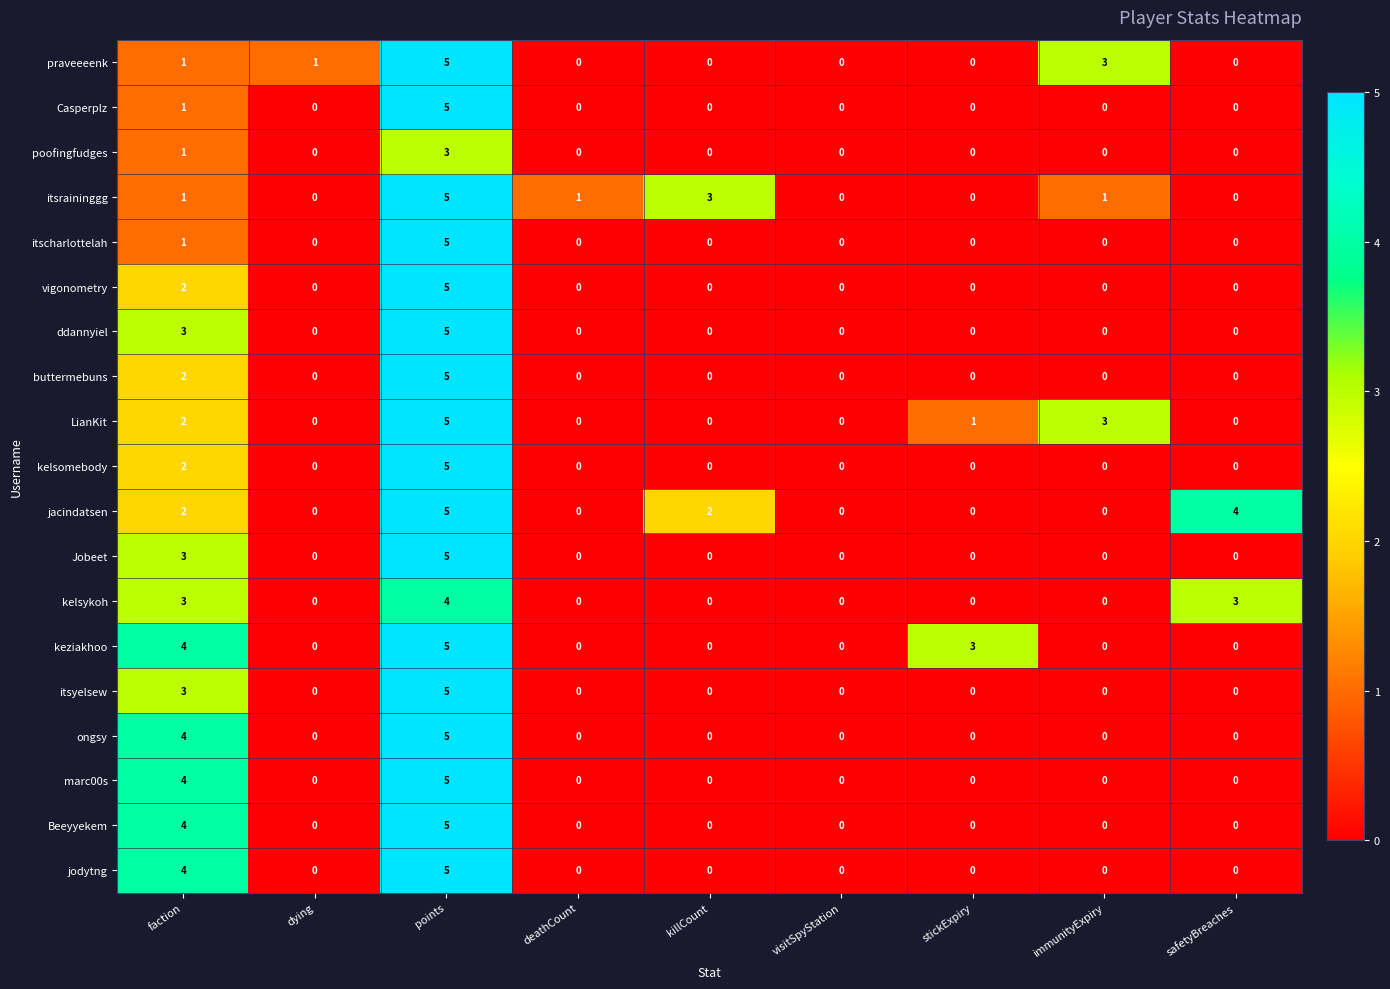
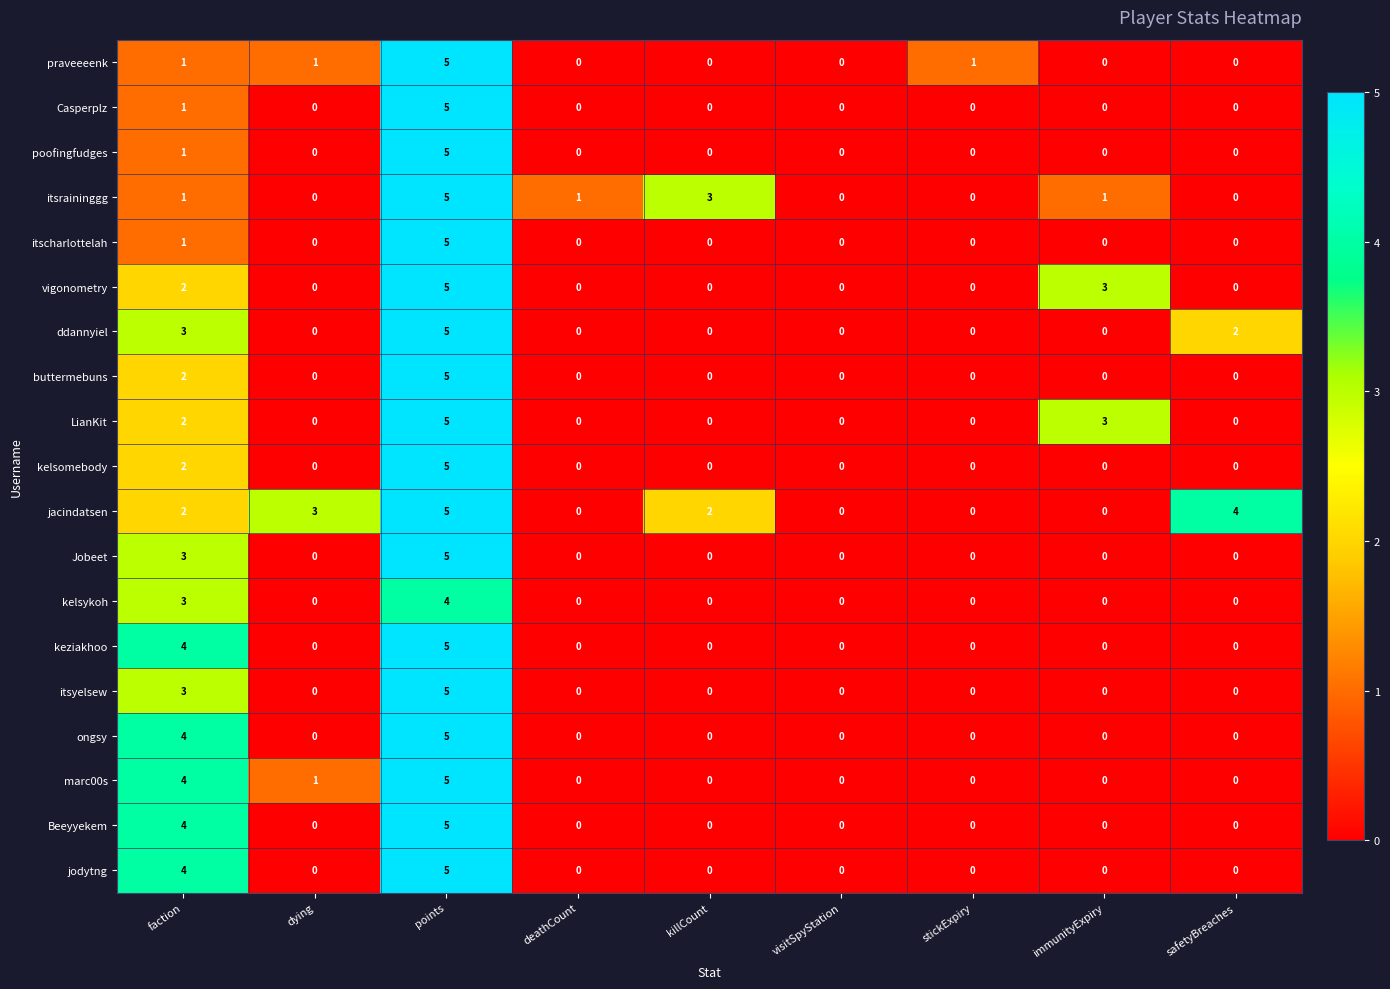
praveeeenk, stickExpiry: 0 -> 1
praveeeenk, immunityExpiry: 3 -> 0
poofingfudges, points: 3 -> 5
vigonometry, immunityExpiry: 0 -> 3
ddannyiel, safetyBreaches: 0 -> 2
LianKit, stickExpiry: 1 -> 0
jacindatsen, dying: 0 -> 3
kelsykoh, safetyBreaches: 3 -> 0
keziakhoo, stickExpiry: 3 -> 0
marc00s, dying: 0 -> 1
